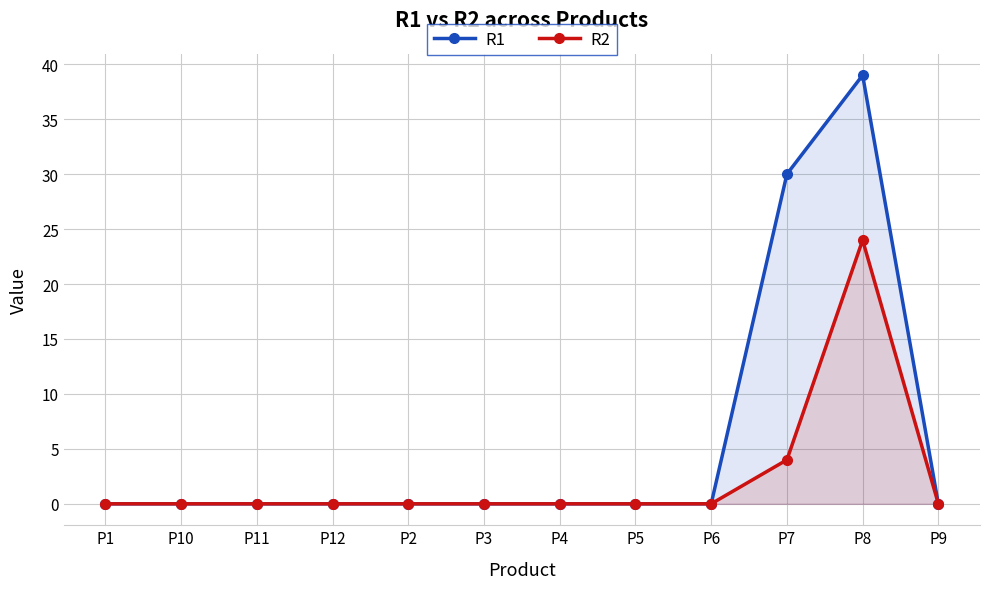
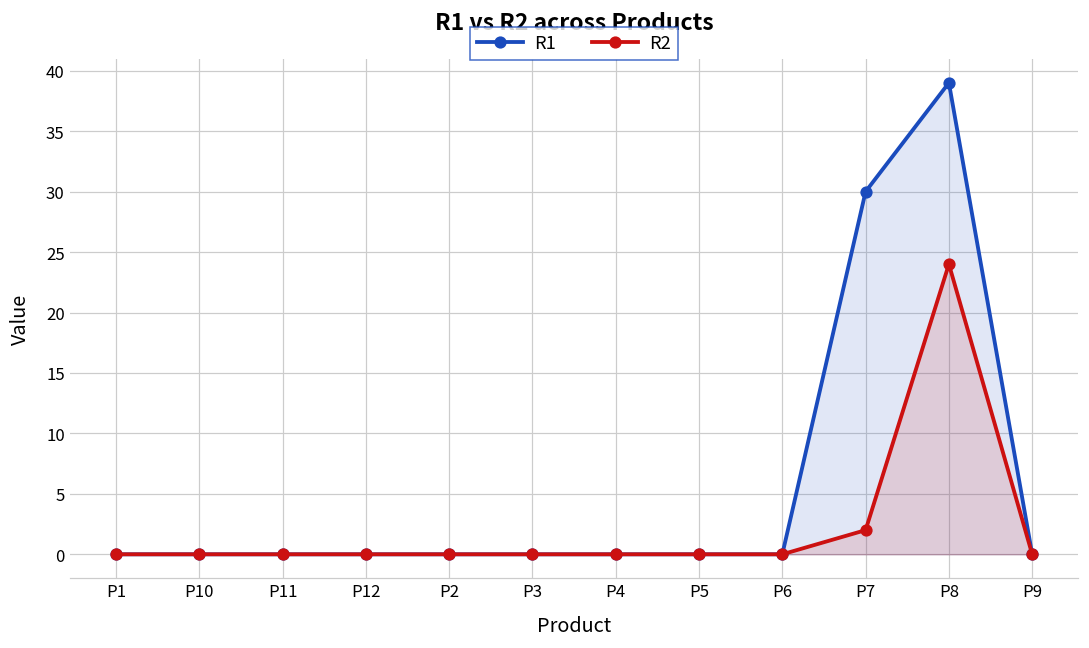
R2, P7: 4 -> 2
